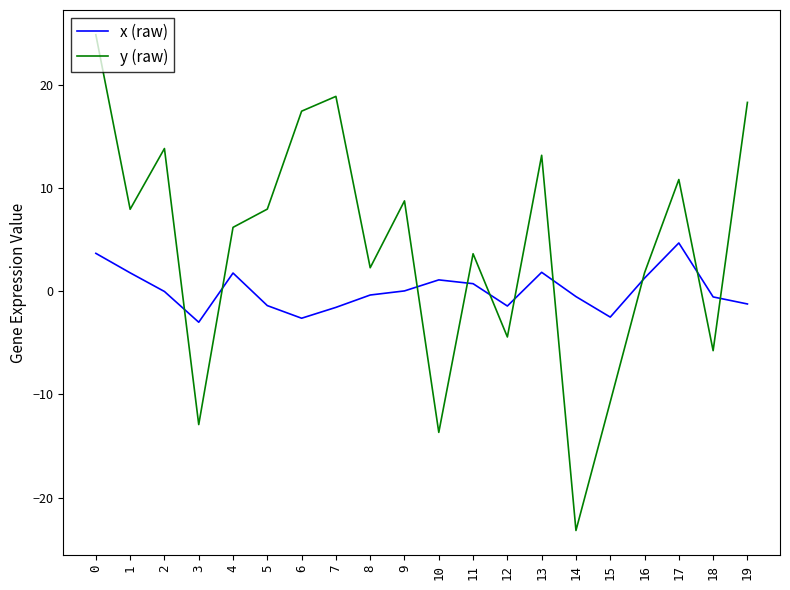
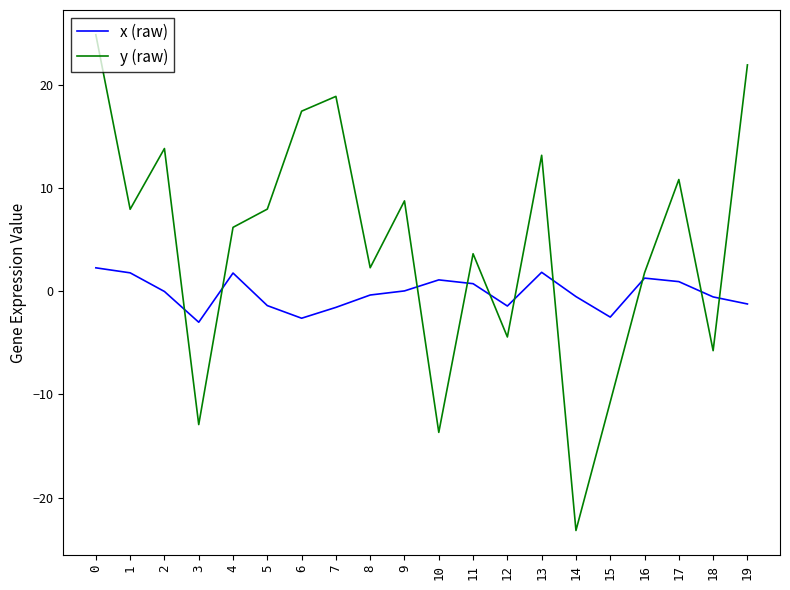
x (raw), 0: 3.7 -> 2.3
x (raw), 17: 4.7 -> 0.9
y (raw), 19: 18.3 -> 21.9
